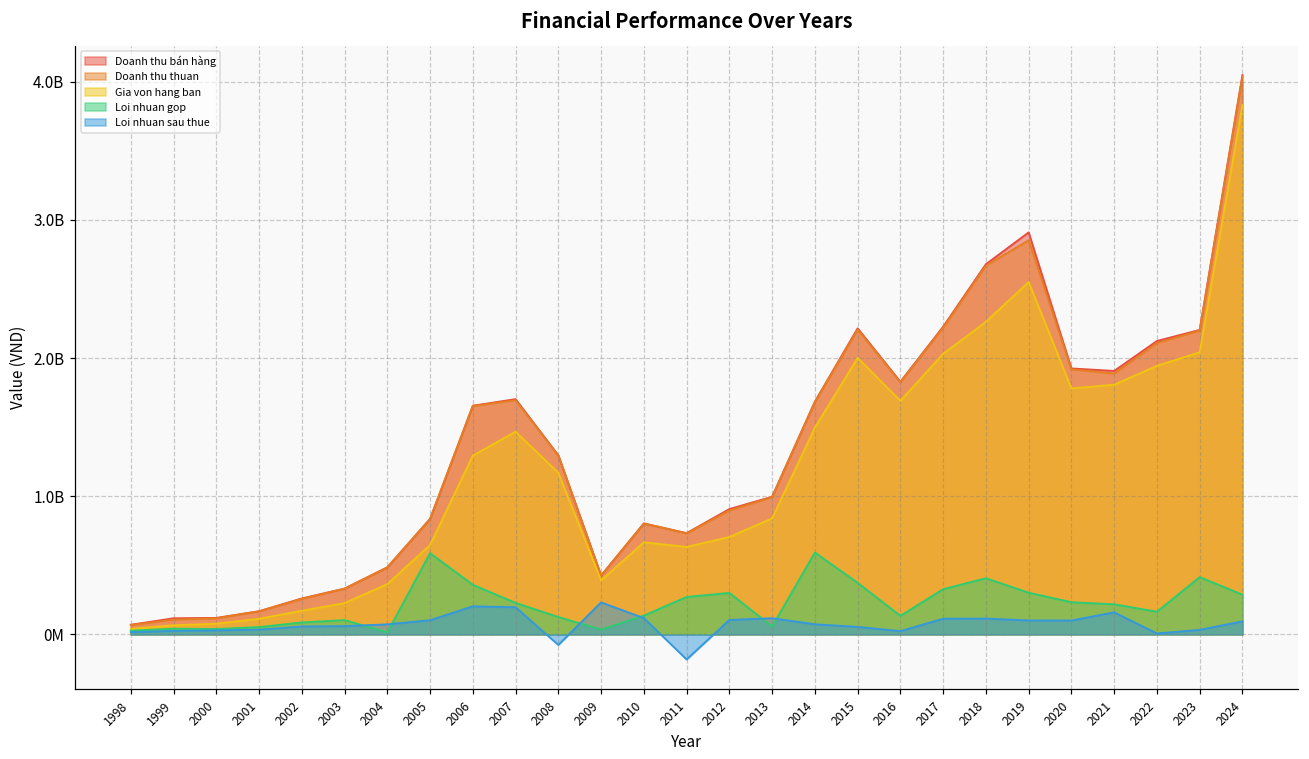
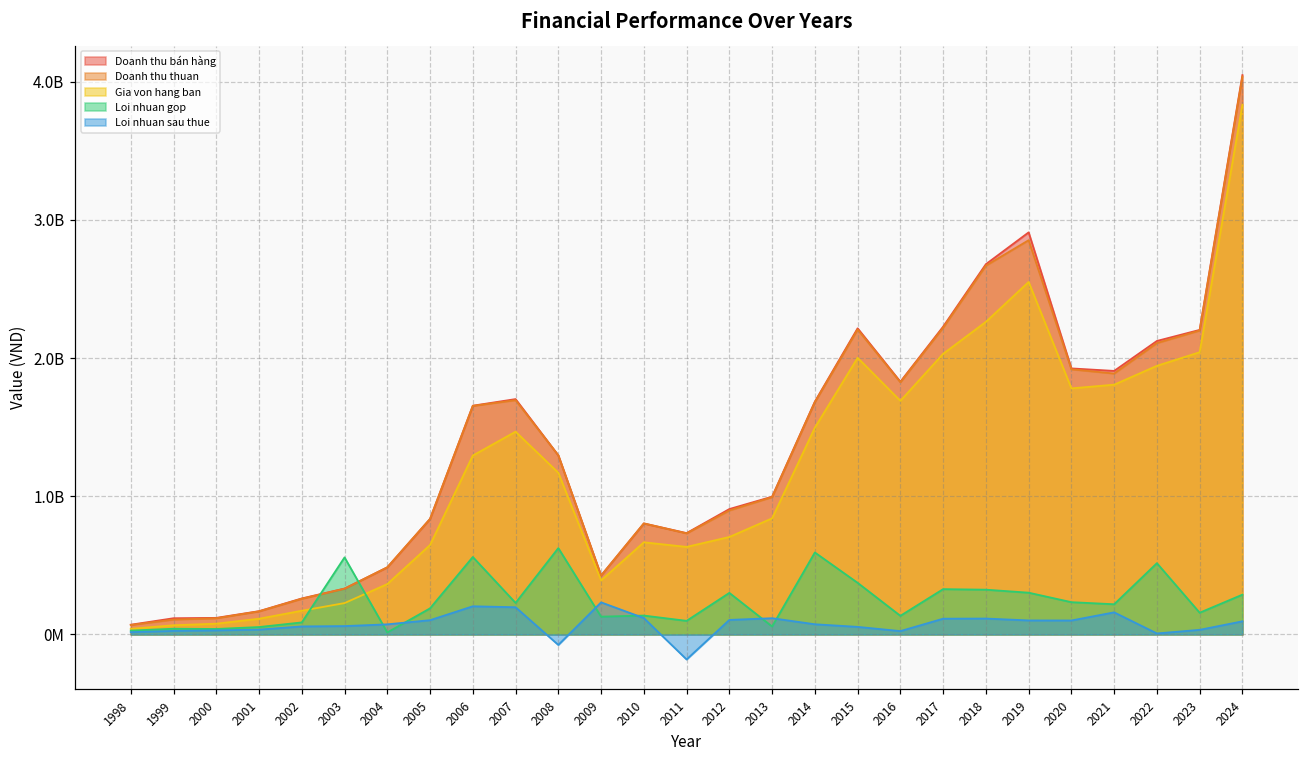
Loi nhuan gop, 2003: 100000000 -> 560000000
Loi nhuan gop, 2005: 590000000 -> 190000000
Loi nhuan gop, 2006: 360000000 -> 560000000
Loi nhuan gop, 2008: 130000000 -> 630000000
Loi nhuan gop, 2009: 40000000 -> 130000000
Loi nhuan gop, 2011: 270000000 -> 100000000
Loi nhuan gop, 2018: 410000000 -> 320000000
Loi nhuan gop, 2022: 160000000 -> 520000000
Loi nhuan gop, 2023: 420000000 -> 160000000
